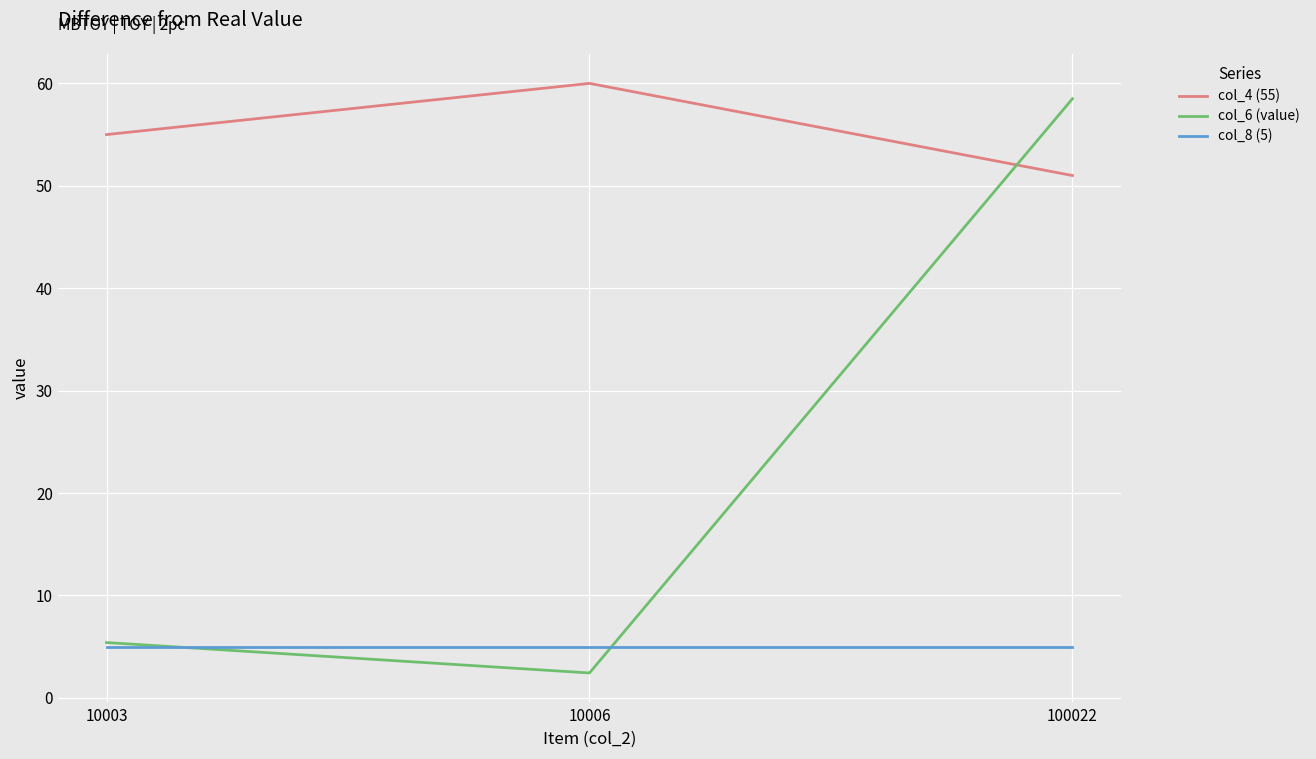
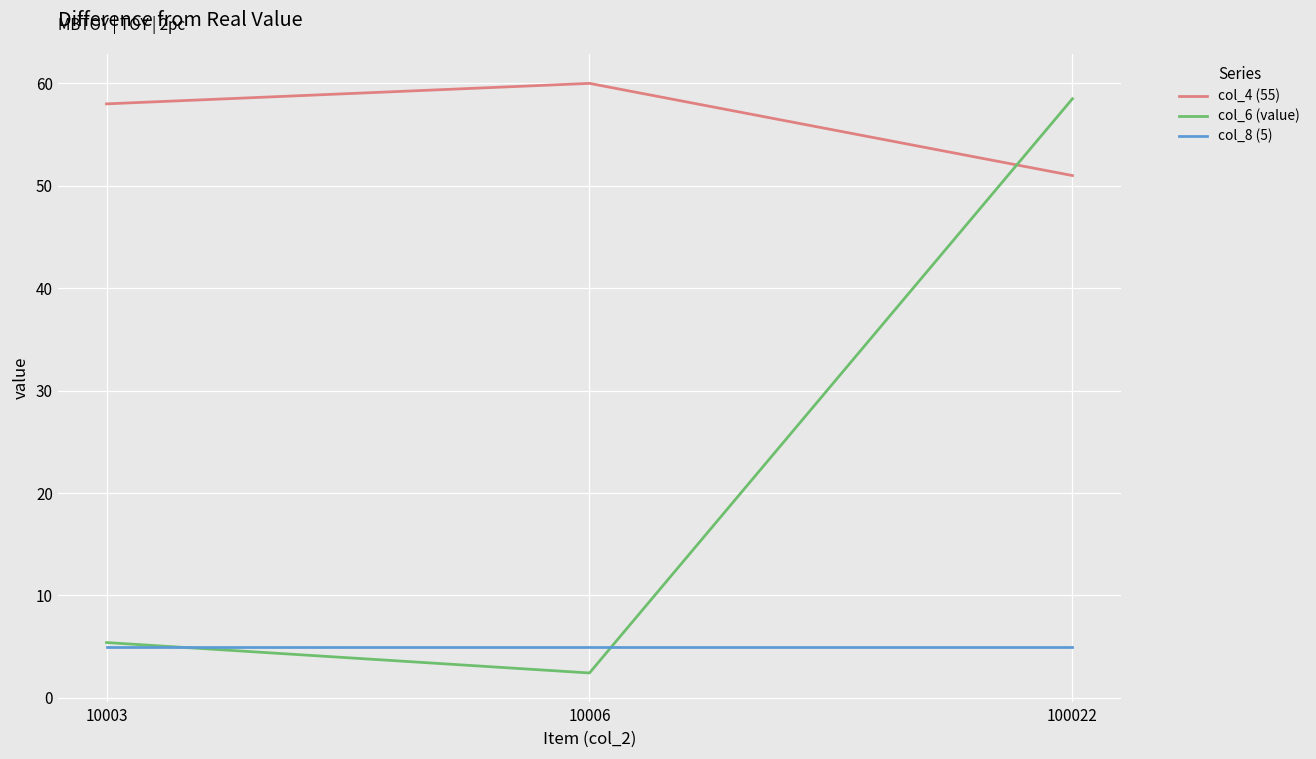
col_4 (55), 10003: 55 -> 58
